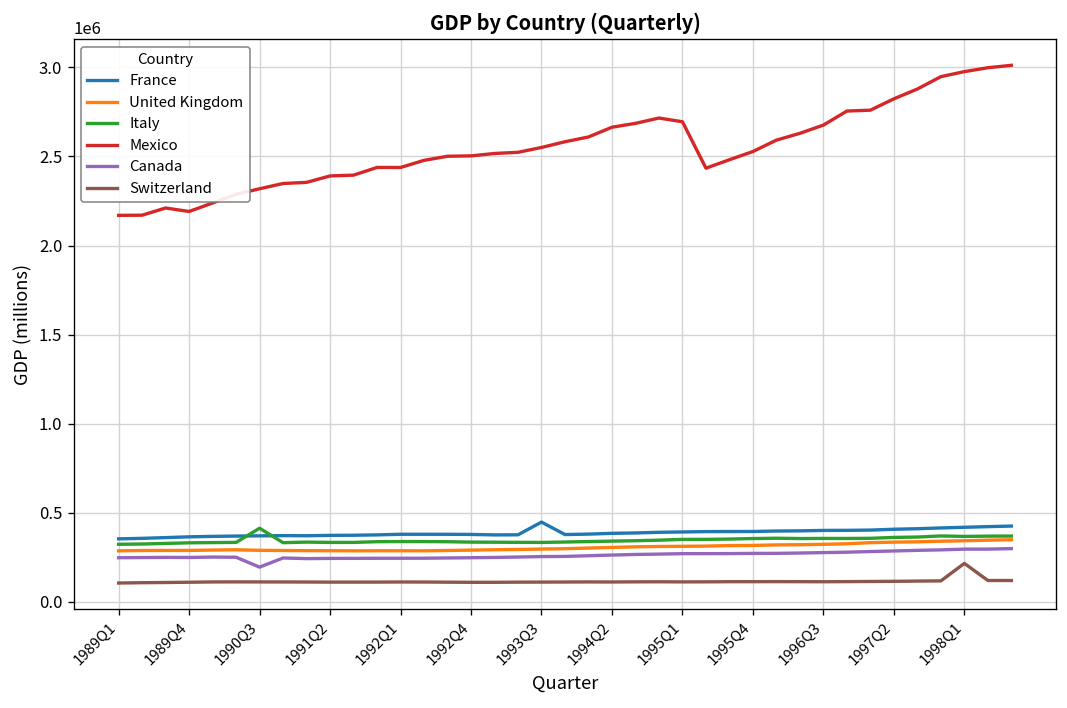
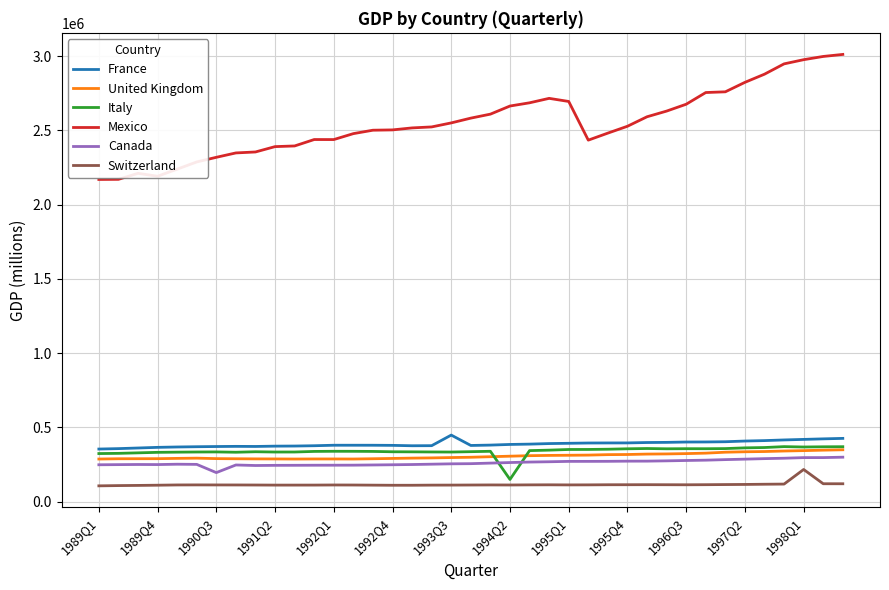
Italy, 1990Q3: 410000 -> 330000
Italy, 1994Q2: 340000 -> 150000
